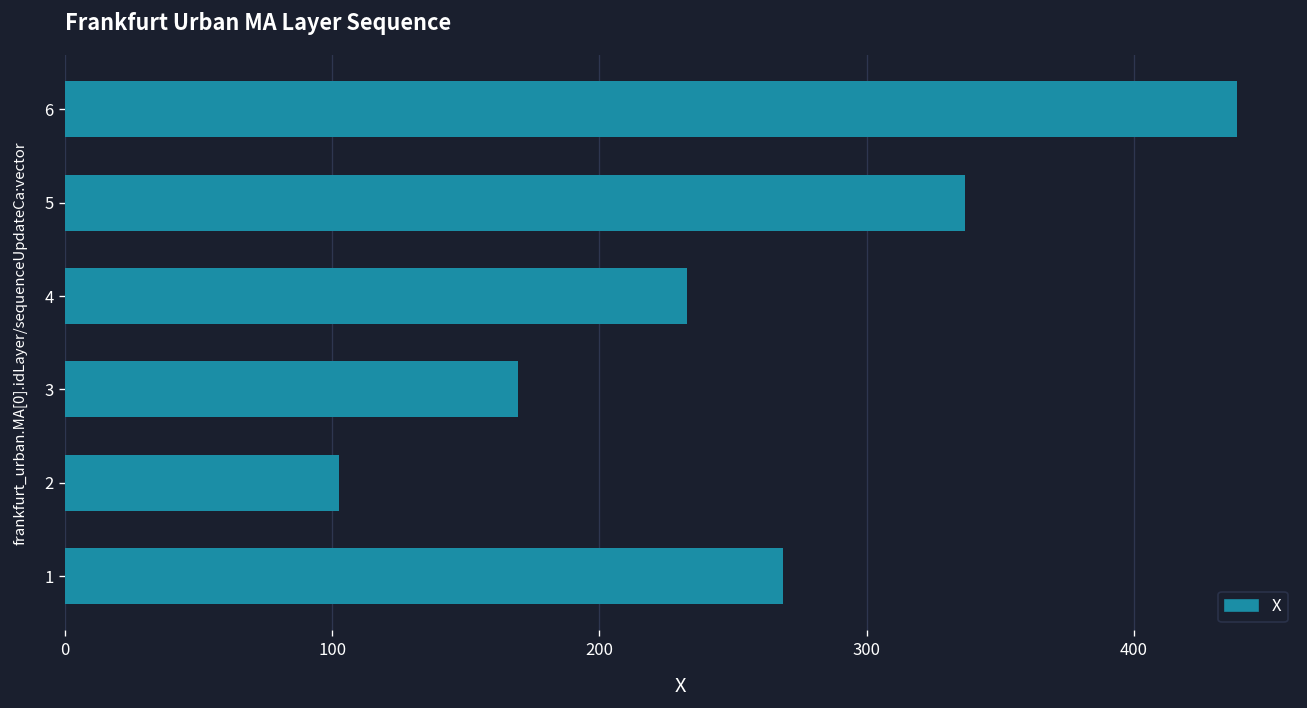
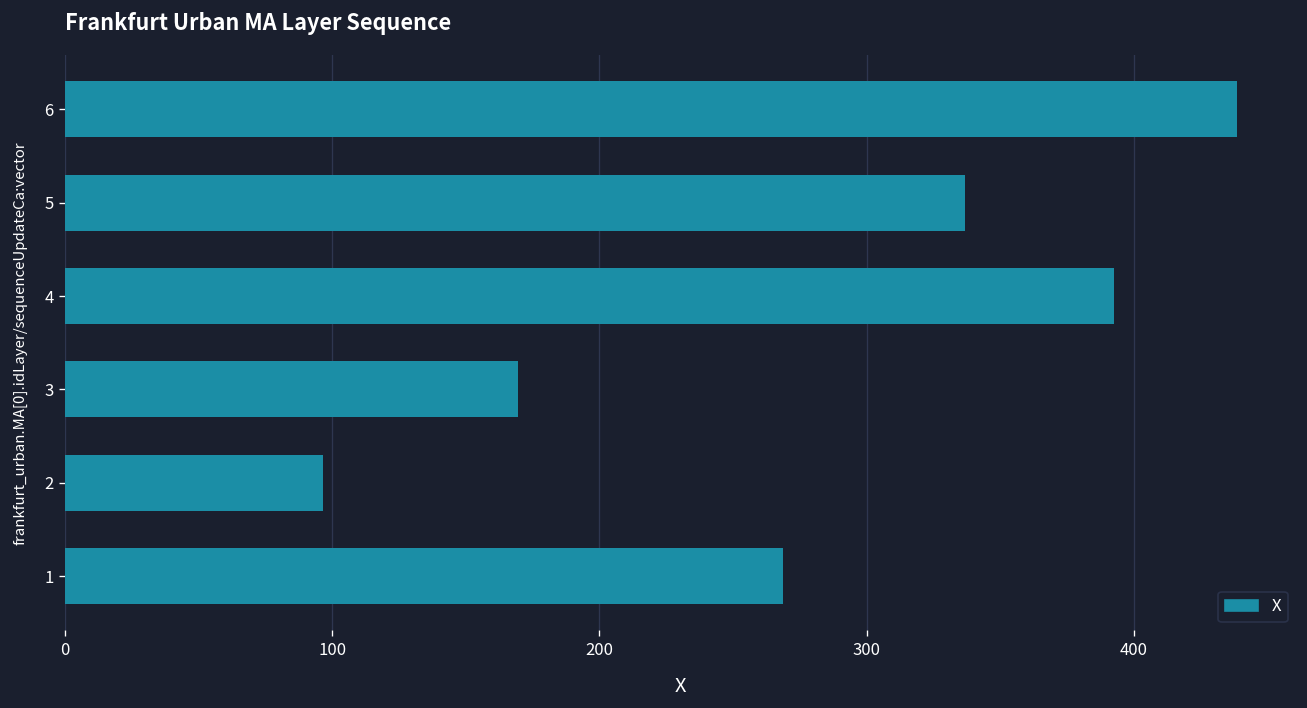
4: 233 -> 393
2: 102 -> 96
